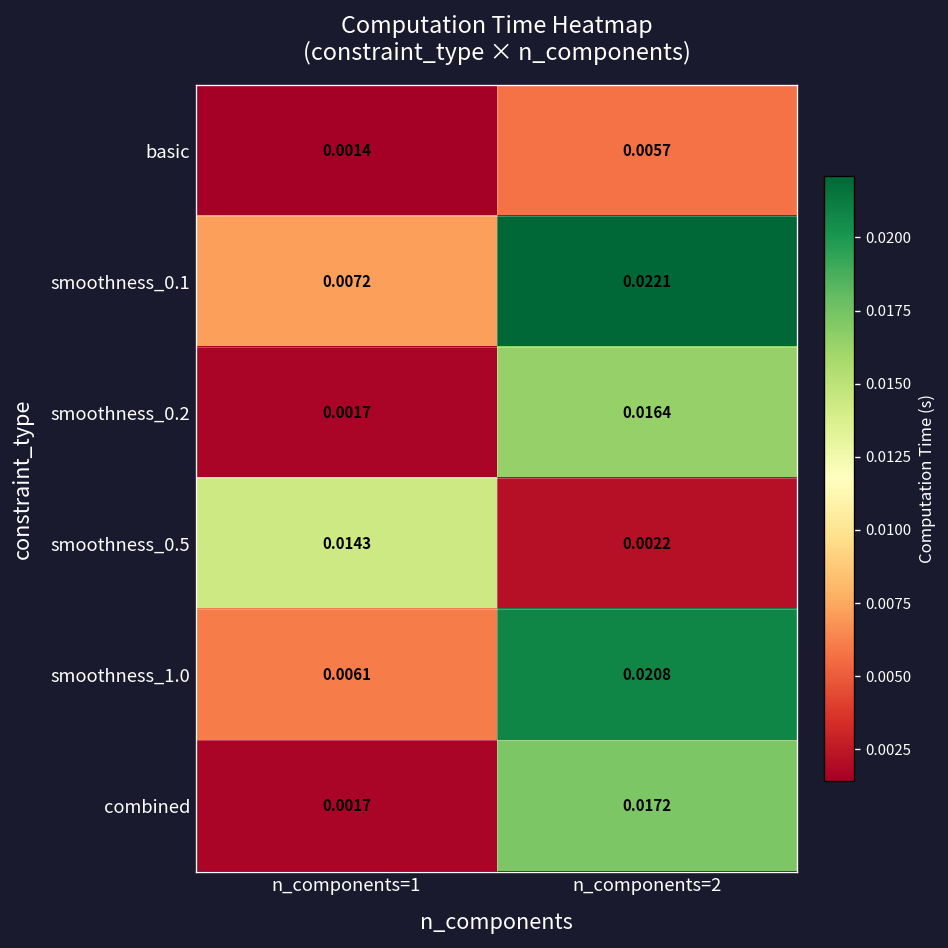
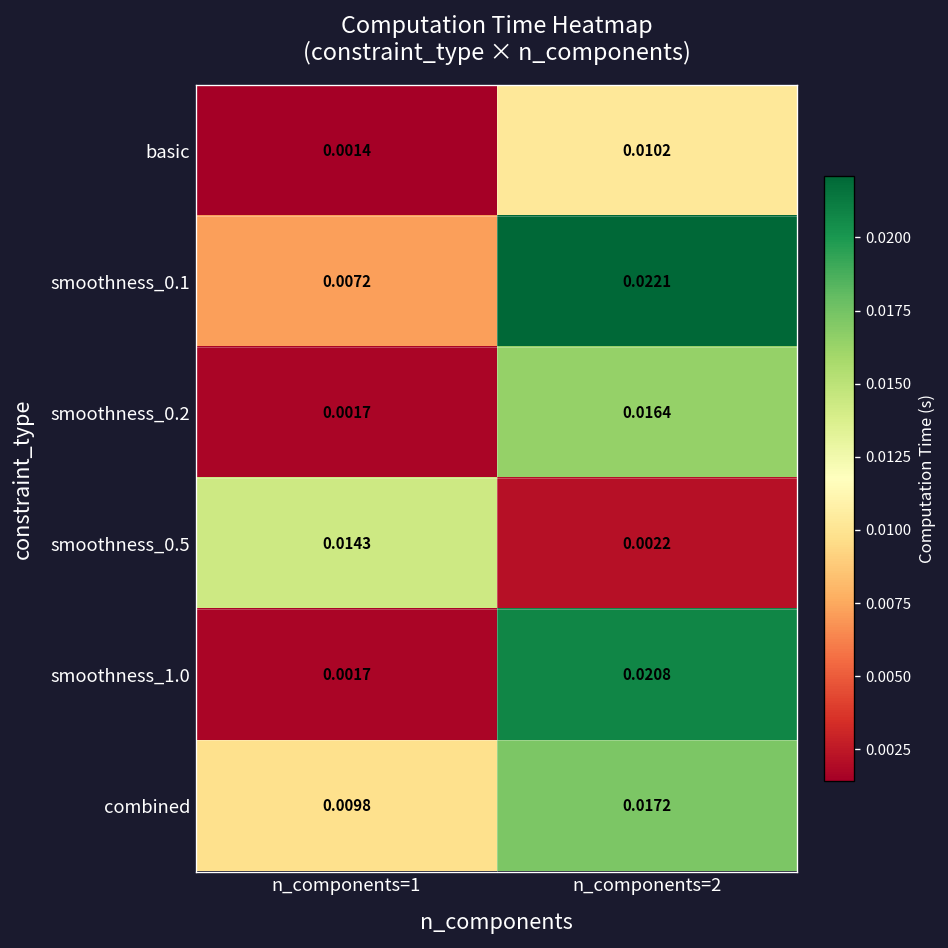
basic, n_components=2: 0.0057 -> 0.0102
smoothness_1.0, n_components=1: 0.0061 -> 0.0017
combined, n_components=1: 0.0017 -> 0.0098
